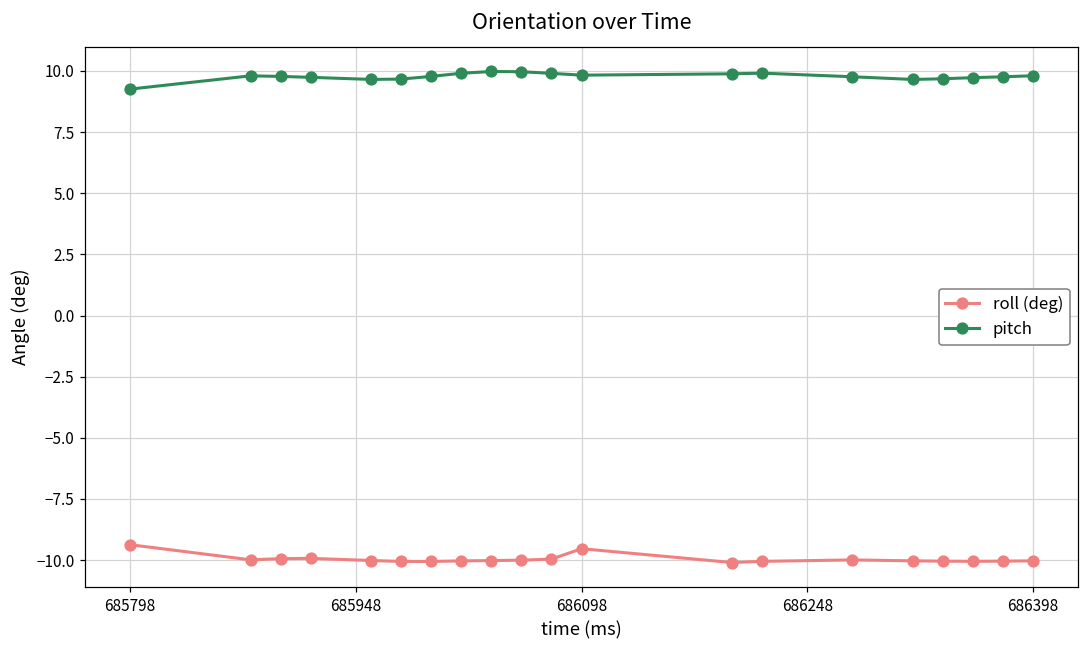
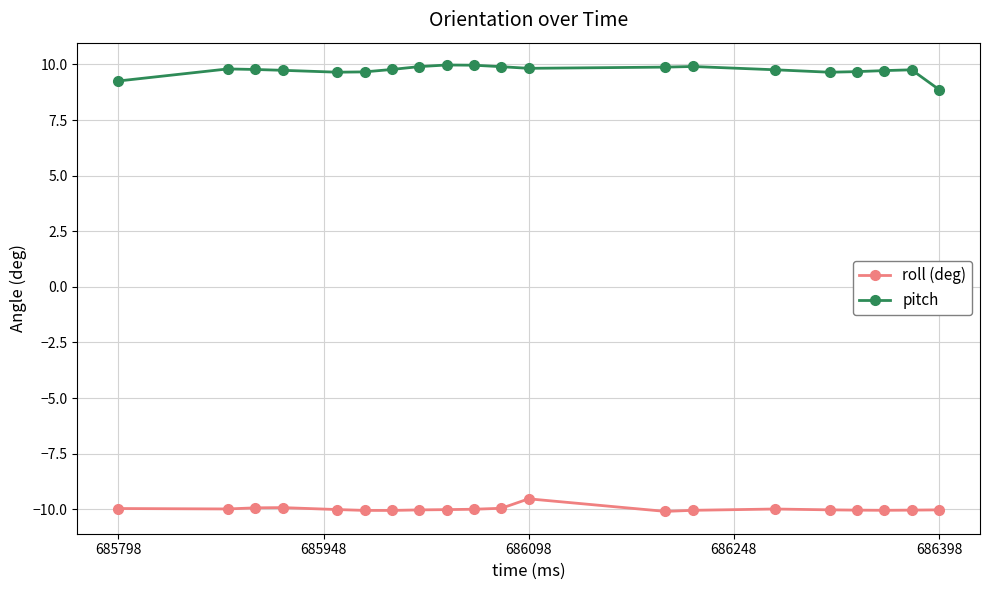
roll (deg), 685798: -9.4 -> -10.0
pitch, 686398: 9.8 -> 8.9
